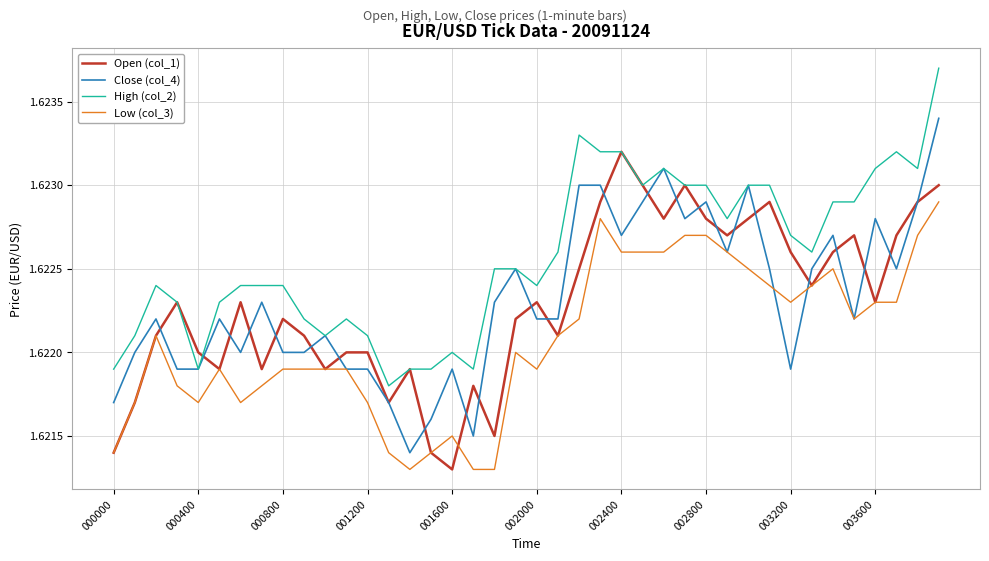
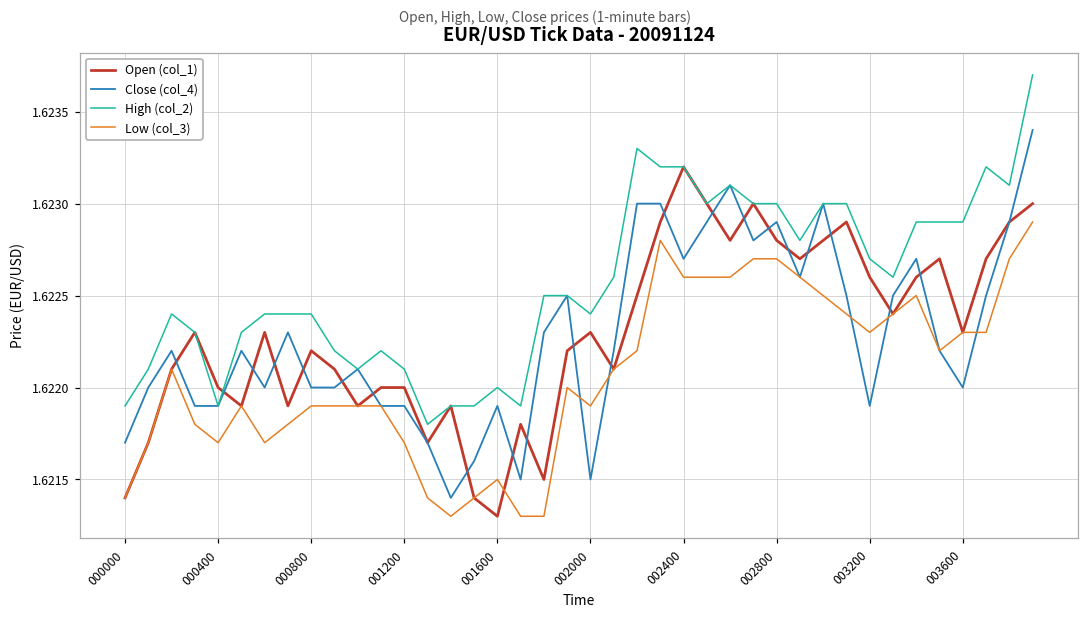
Close (col_4), 002000: 1.6222 -> 1.6215
Close (col_4), 003600: 1.6228 -> 1.6220
High (col_2), 003600: 1.6231 -> 1.6229
